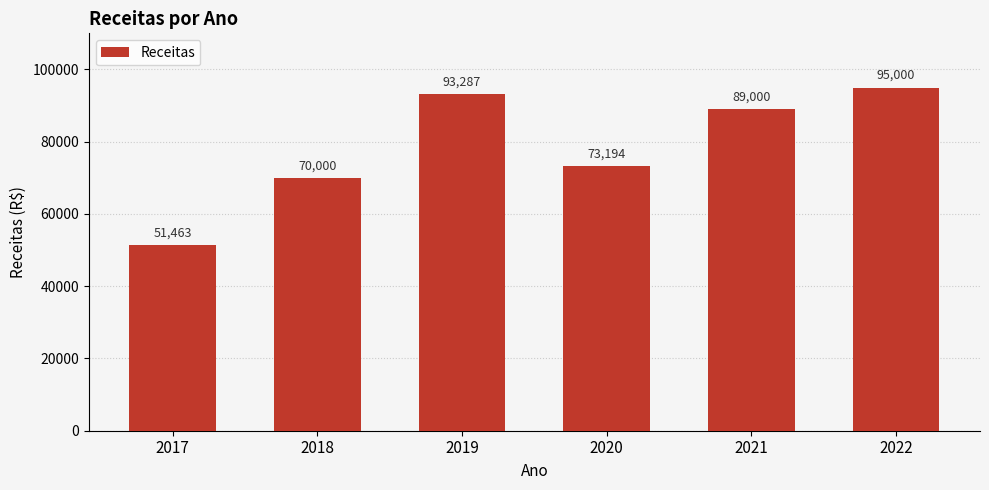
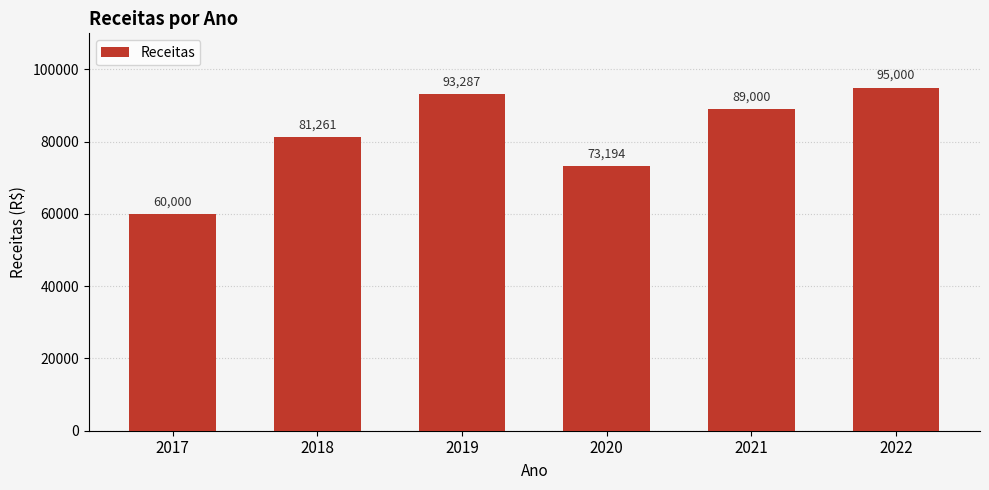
2017: 51,463 -> 60,000
2018: 70,000 -> 81,261
